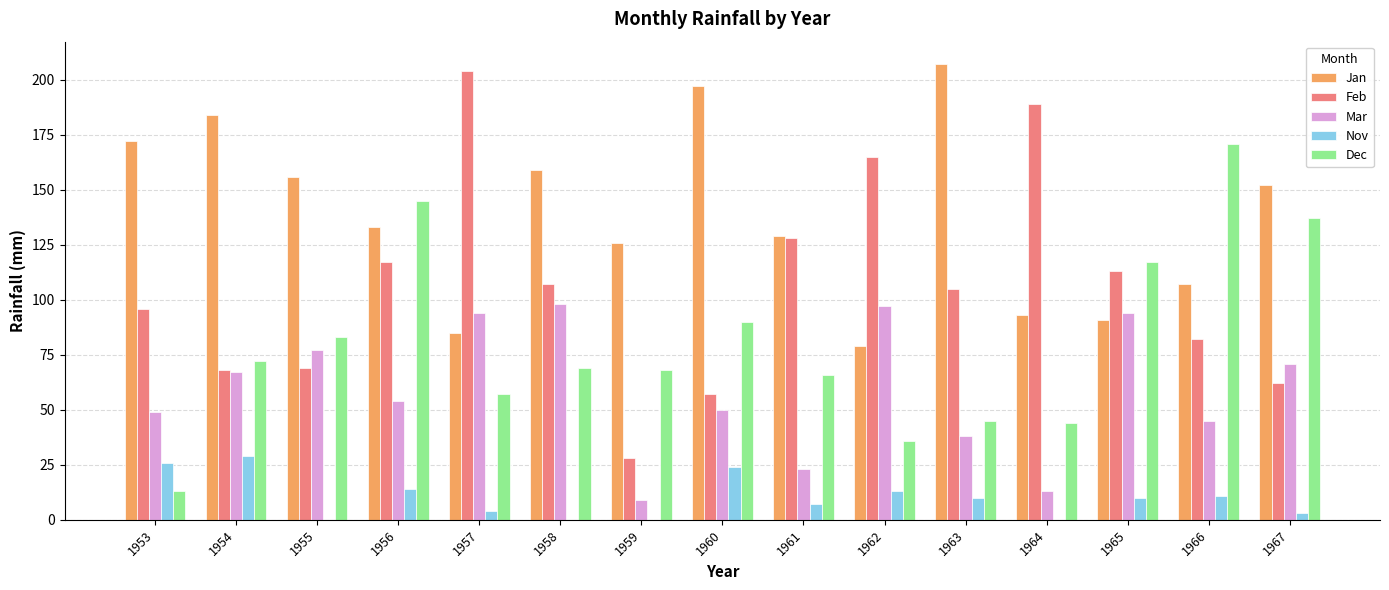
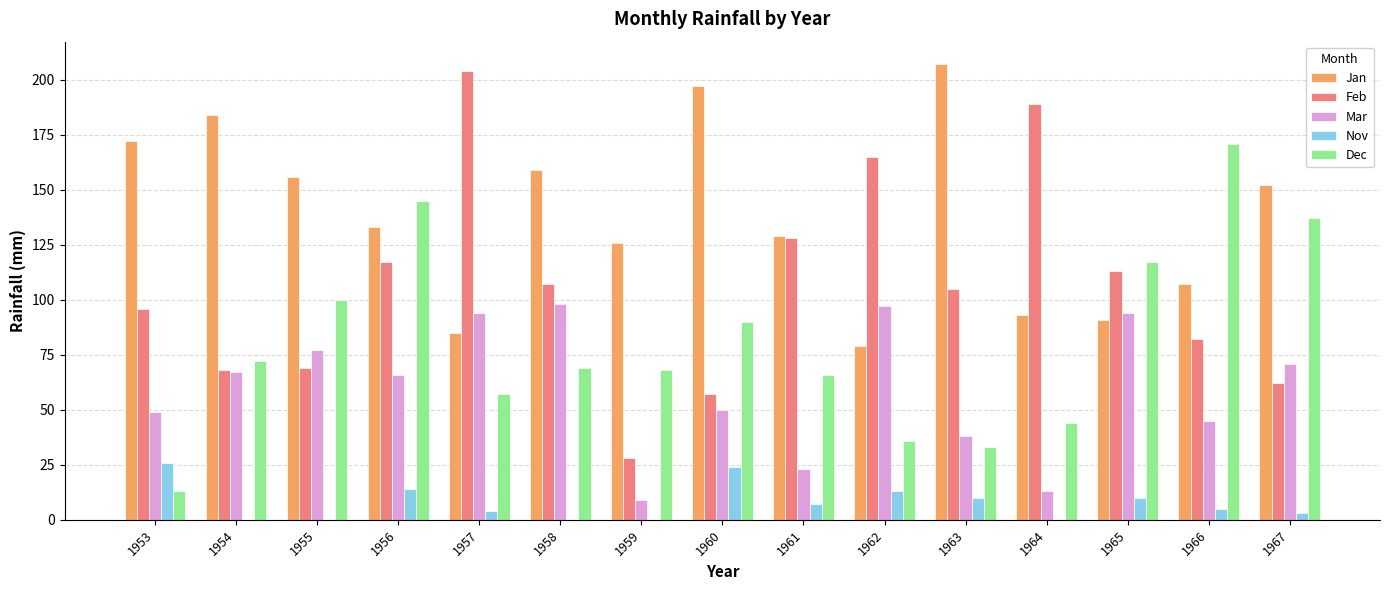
Nov, 1954: 29 -> 0
Dec, 1955: 83 -> 100
Mar, 1956: 54 -> 66
Dec, 1963: 45 -> 33
Nov, 1966: 11 -> 5
